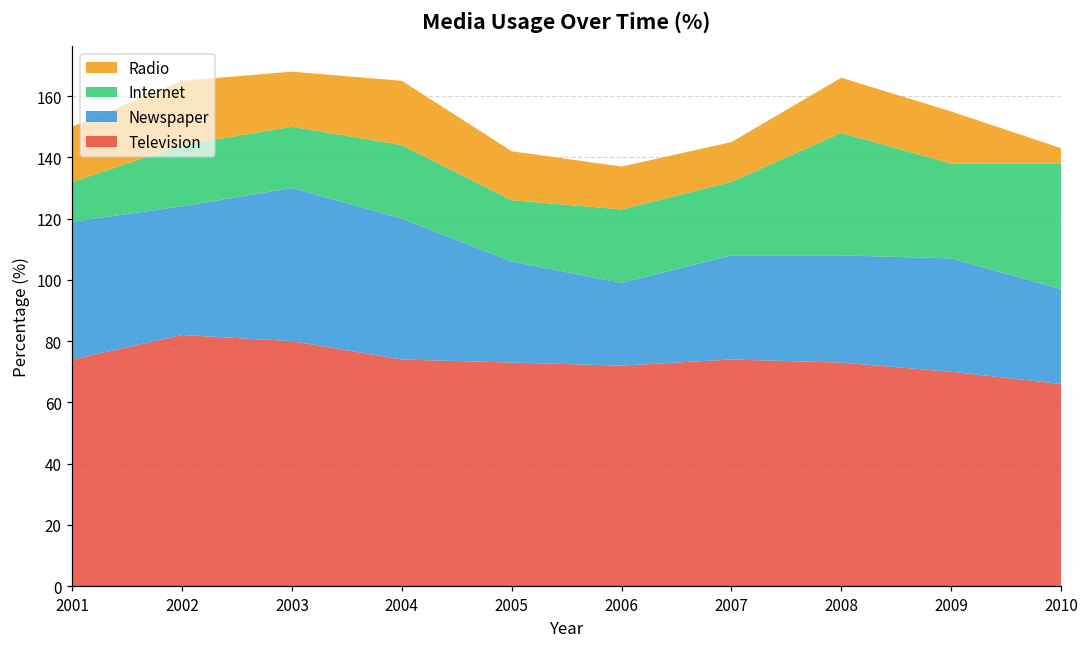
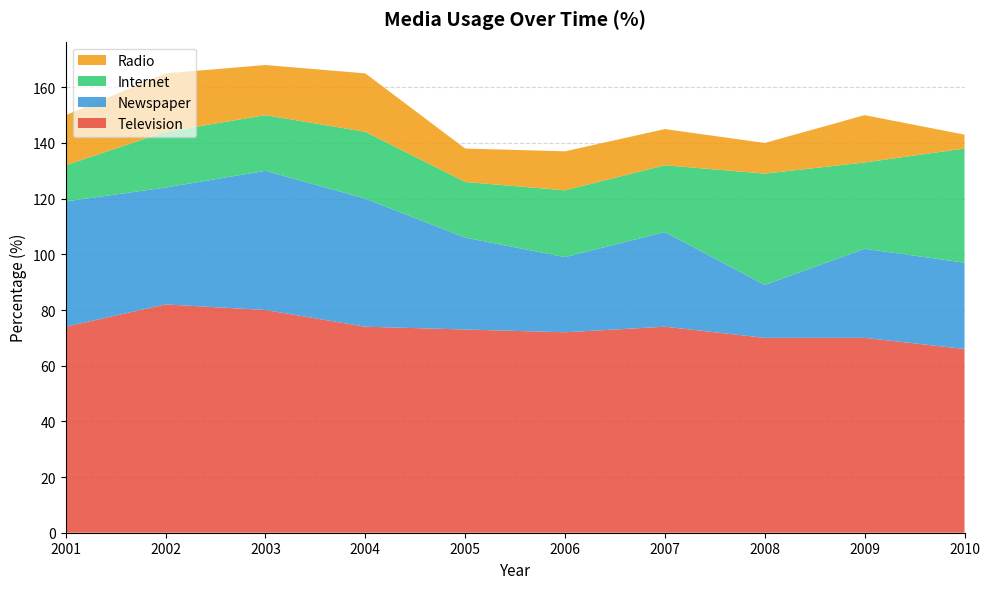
Radio, 2005: 16 -> 12
Television, 2008: 73 -> 70
Newspaper, 2008: 35 -> 19
Radio, 2008: 18 -> 11
Newspaper, 2009: 37 -> 32
